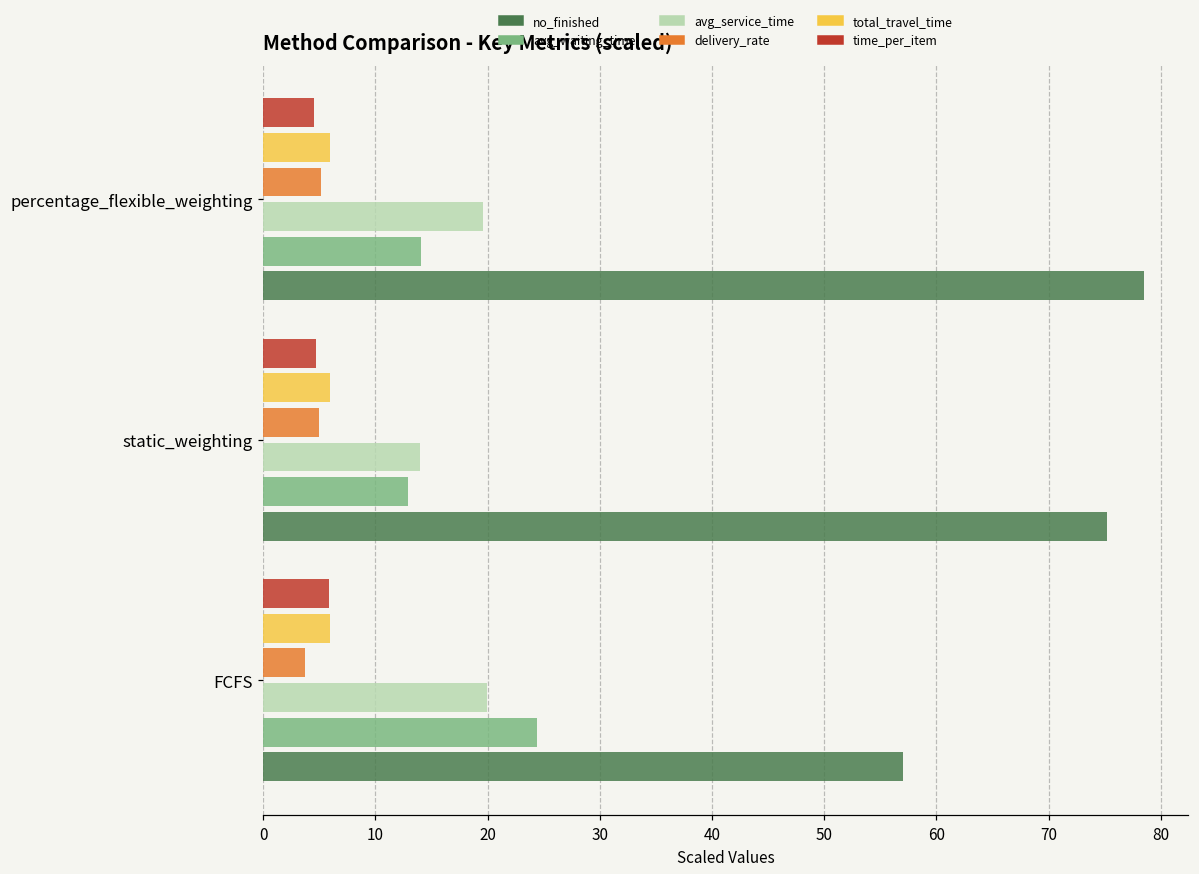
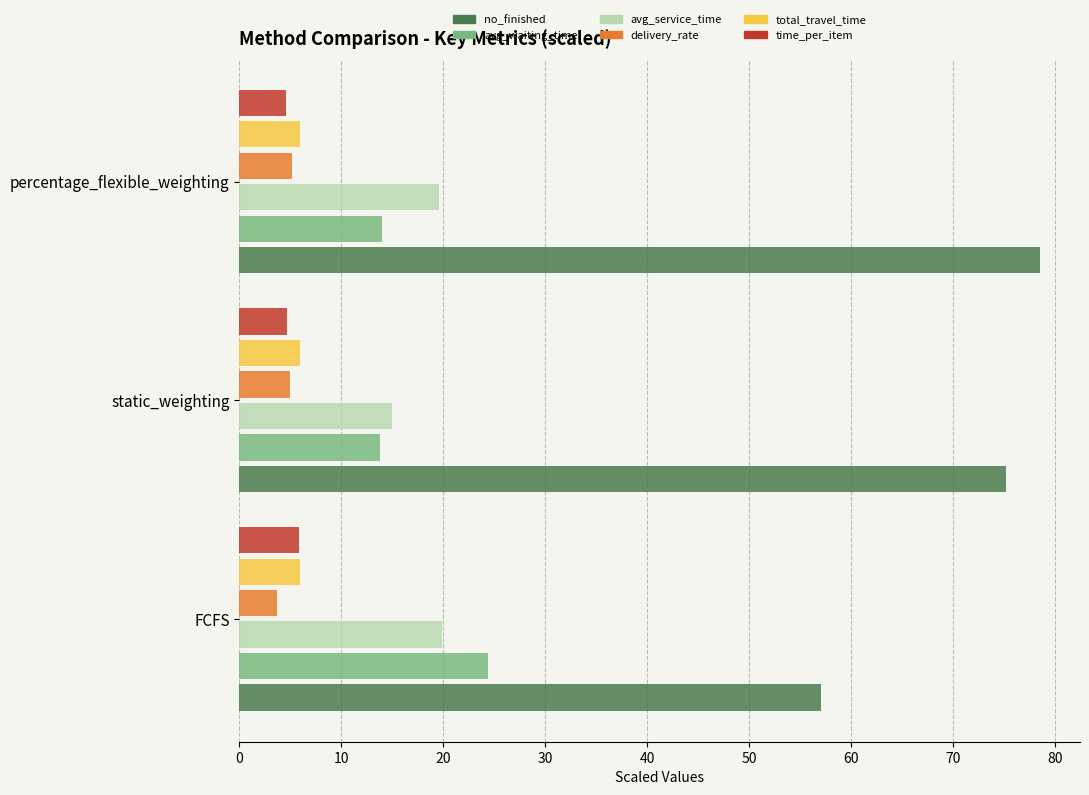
avg_service_time, static_weighting: 14.0 -> 14.9
avg_waiting_time, static_weighting: 12.9 -> 13.8
